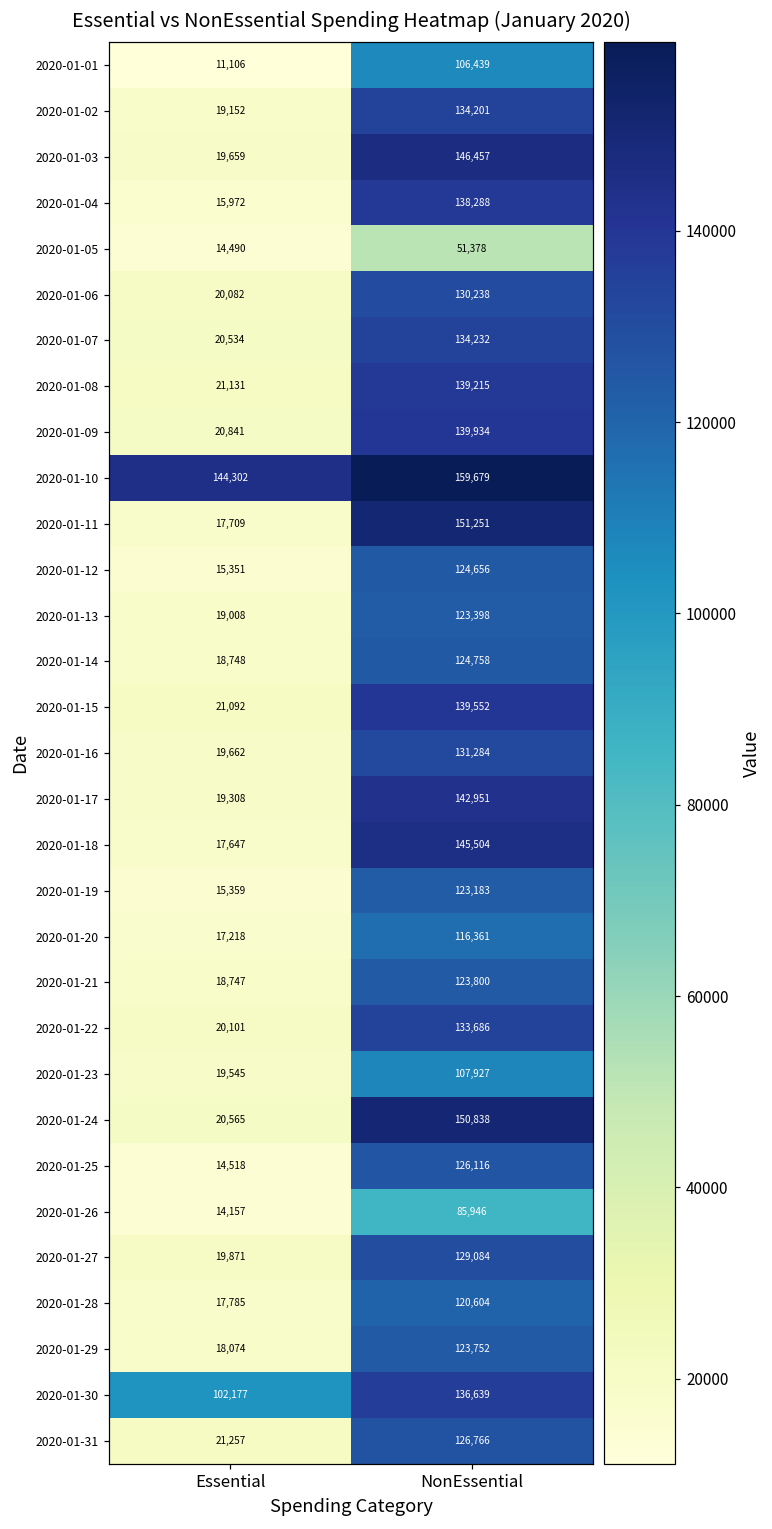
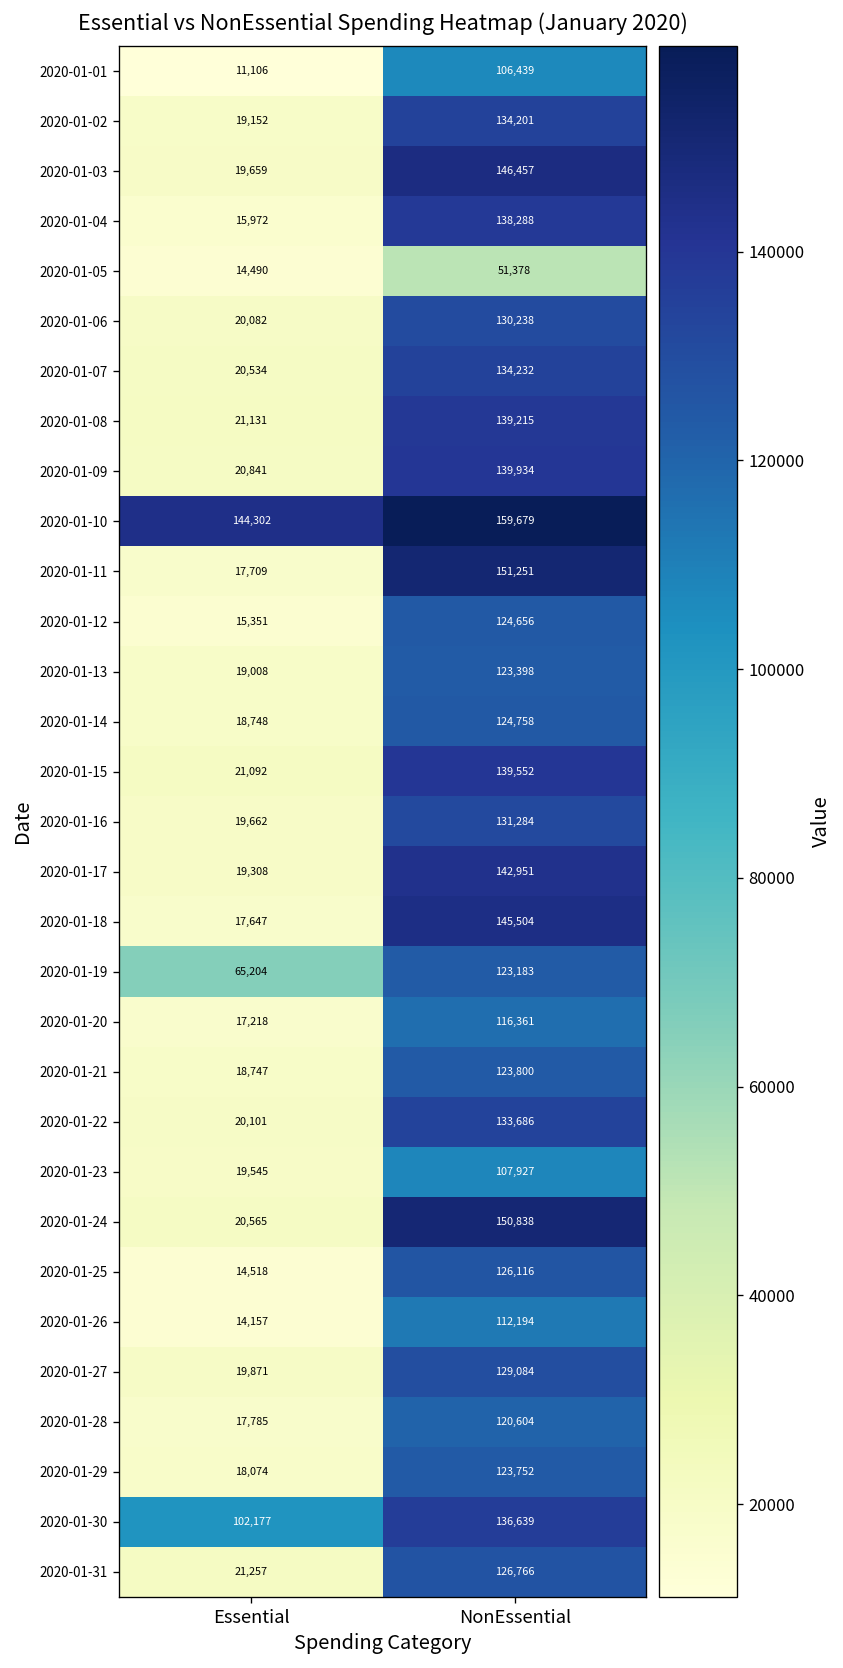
2020-01-19, Essential: 15,359 -> 65,204
2020-01-26, NonEssential: 85,946 -> 112,194
